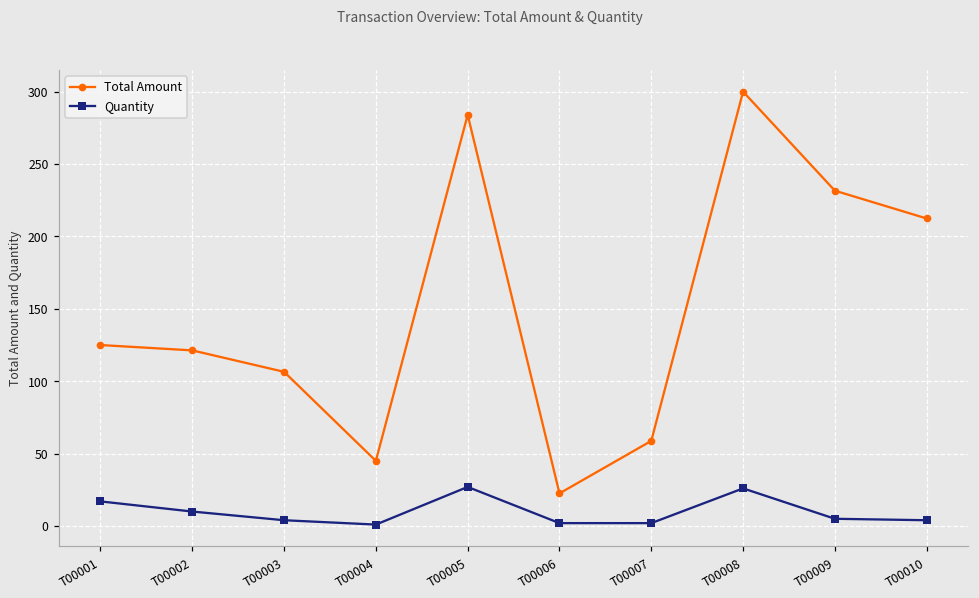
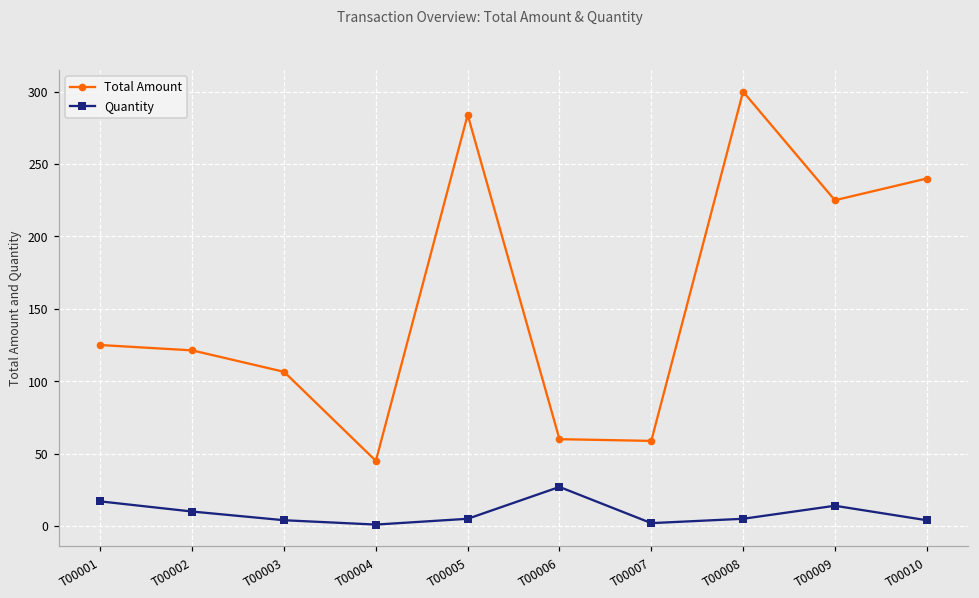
Quantity, T00005: 27 -> 5
Total Amount, T00006: 23 -> 60
Quantity, T00006: 2 -> 27
Quantity, T00008: 26 -> 5
Total Amount, T00009: 232 -> 225
Quantity, T00009: 5 -> 14
Total Amount, T00010: 212 -> 240
